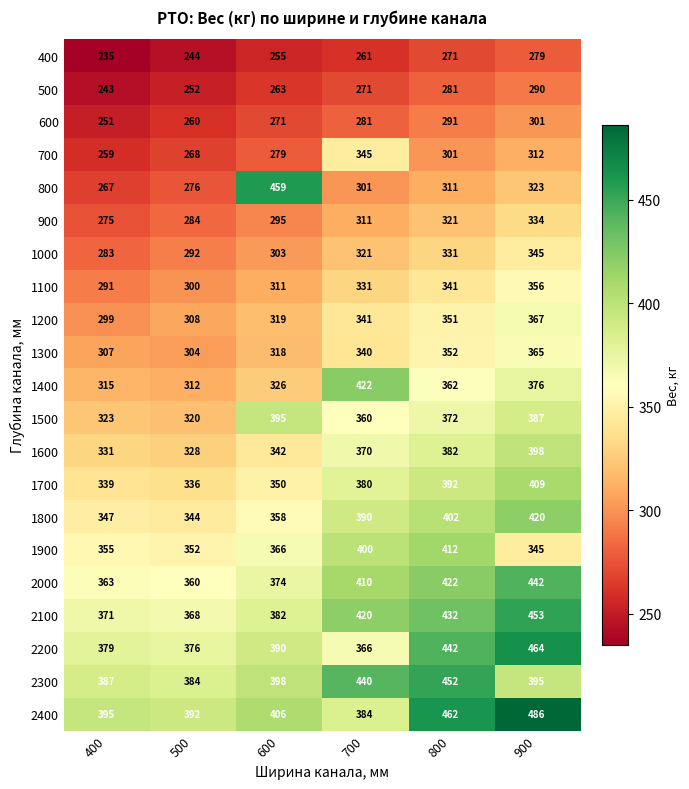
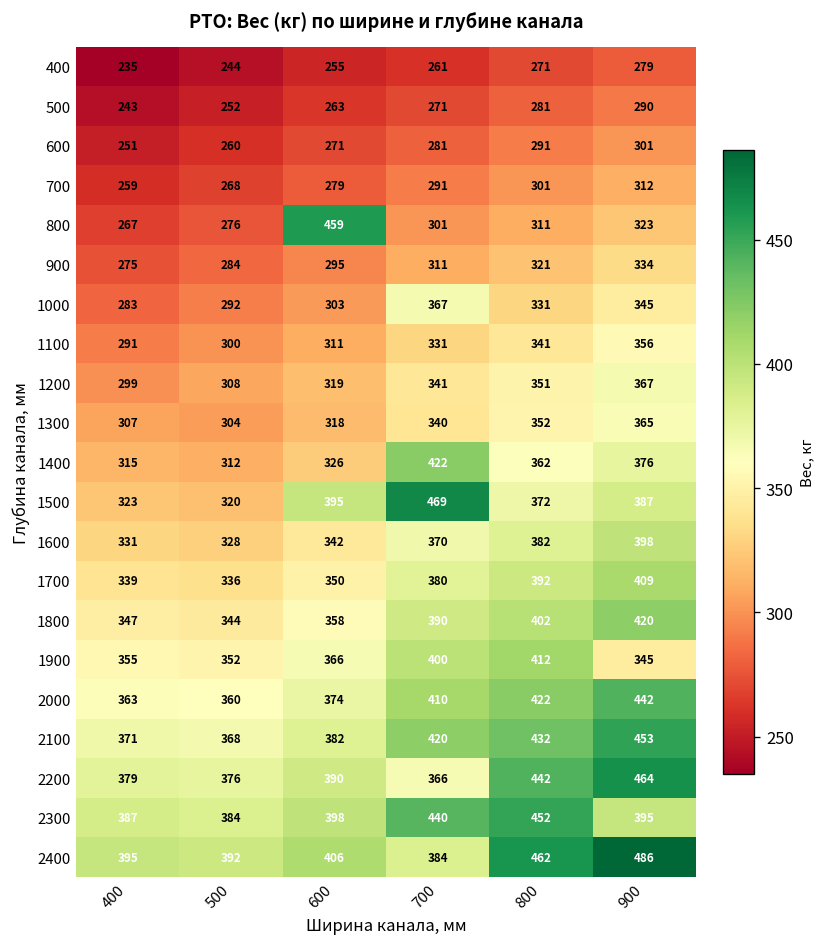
700, 700: 345 -> 291
1000, 700: 321 -> 367
1500, 700: 360 -> 469
